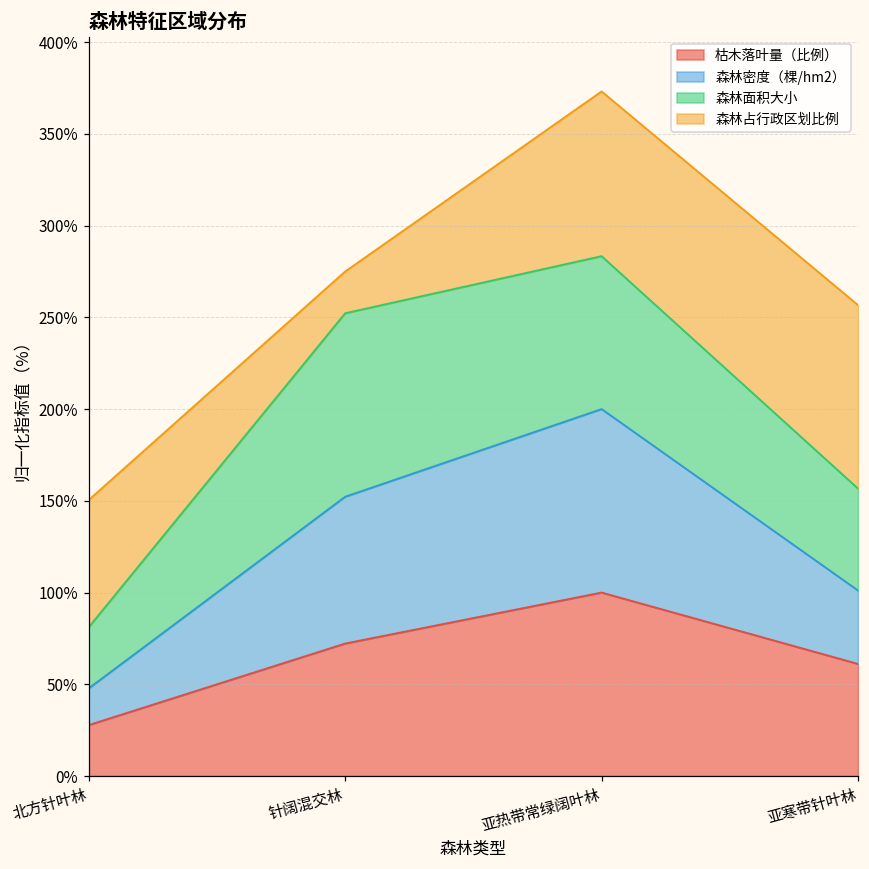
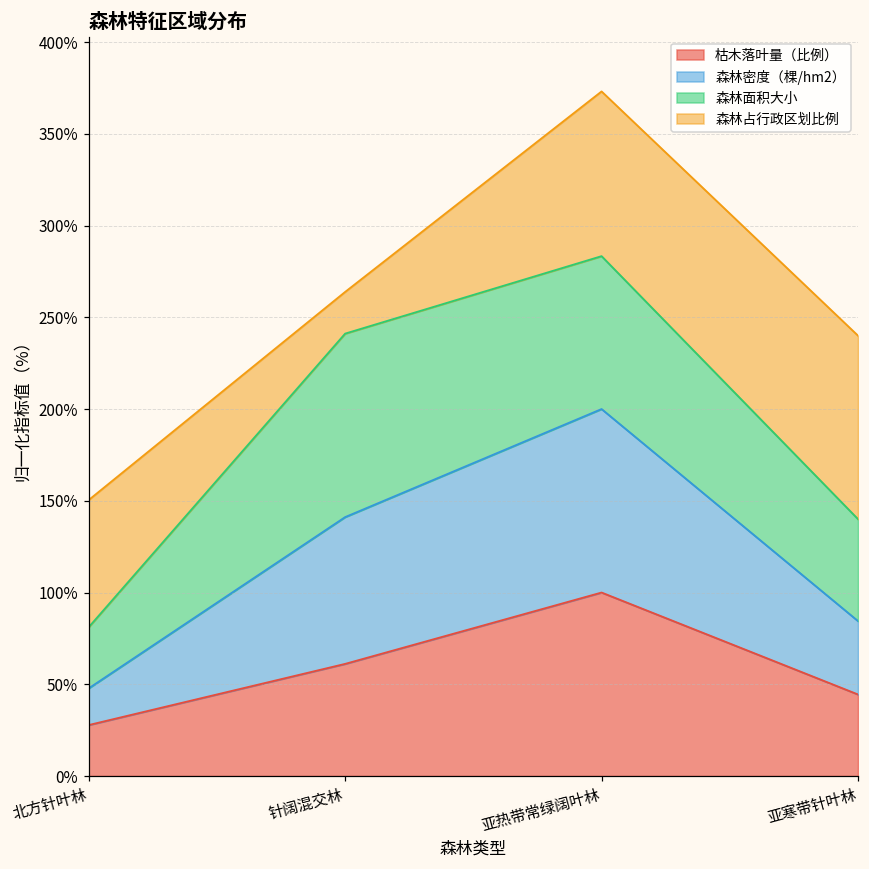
枯木落叶量（比例）, 针阔混交林: 72% -> 61%
枯木落叶量（比例）, 亚寒带针叶林: 61% -> 44%
